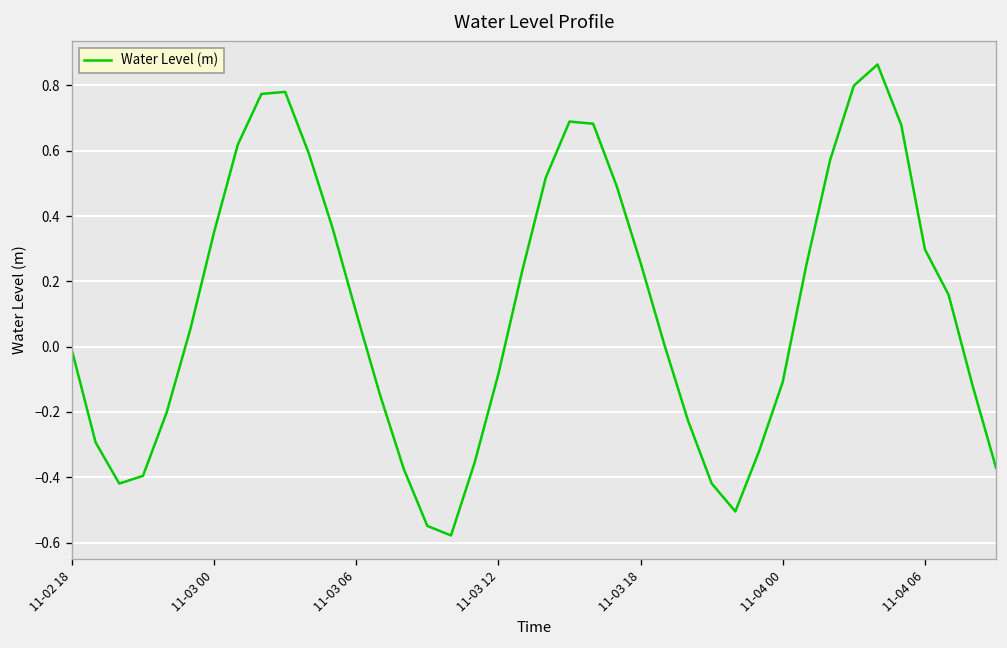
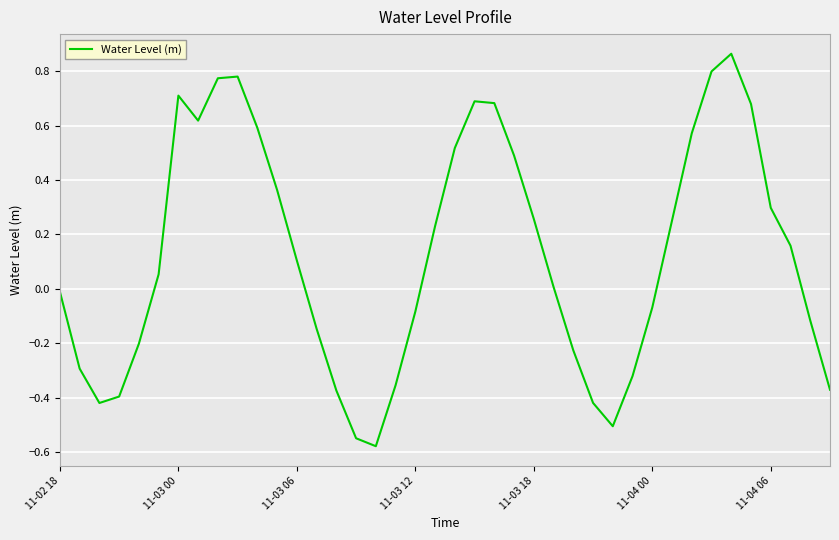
11-03 00: 0.35 -> 0.71
11-04 00: -0.11 -> -0.07
